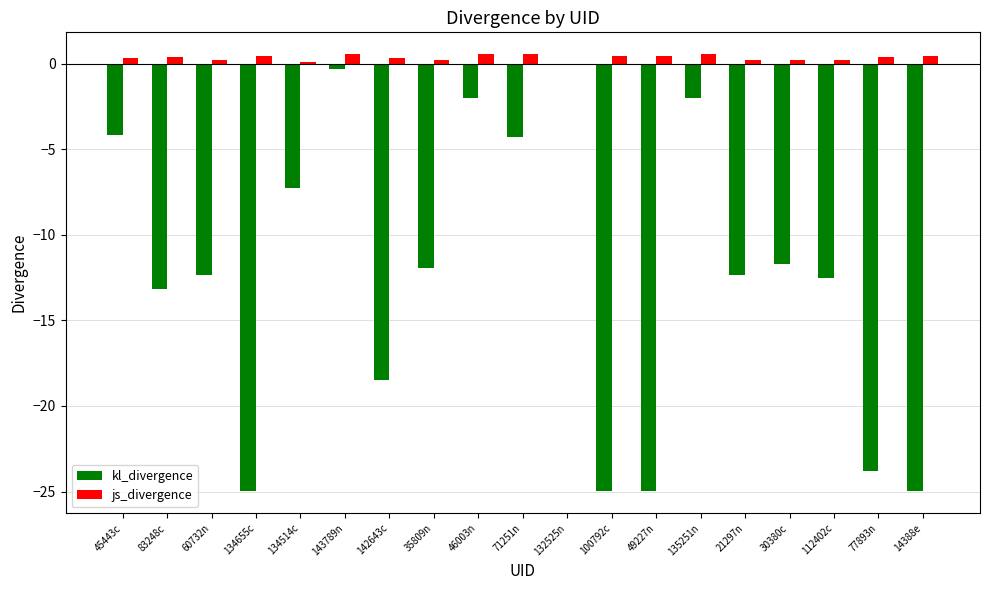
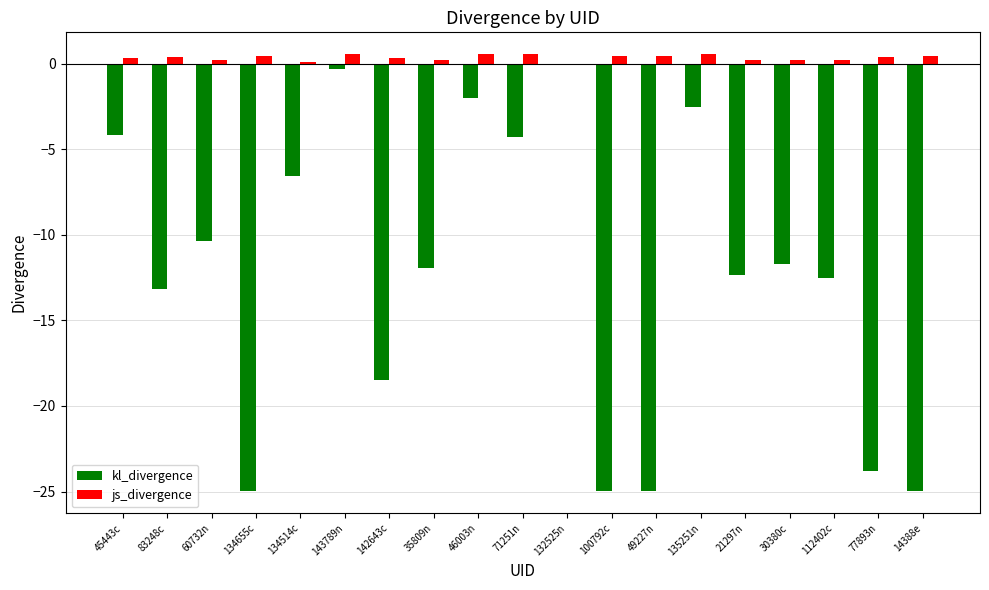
kl_divergence, 60732n: -12.4 -> -10.4
kl_divergence, 134514c: -7.3 -> -6.6
kl_divergence, 135251n: -2.0 -> -2.5
